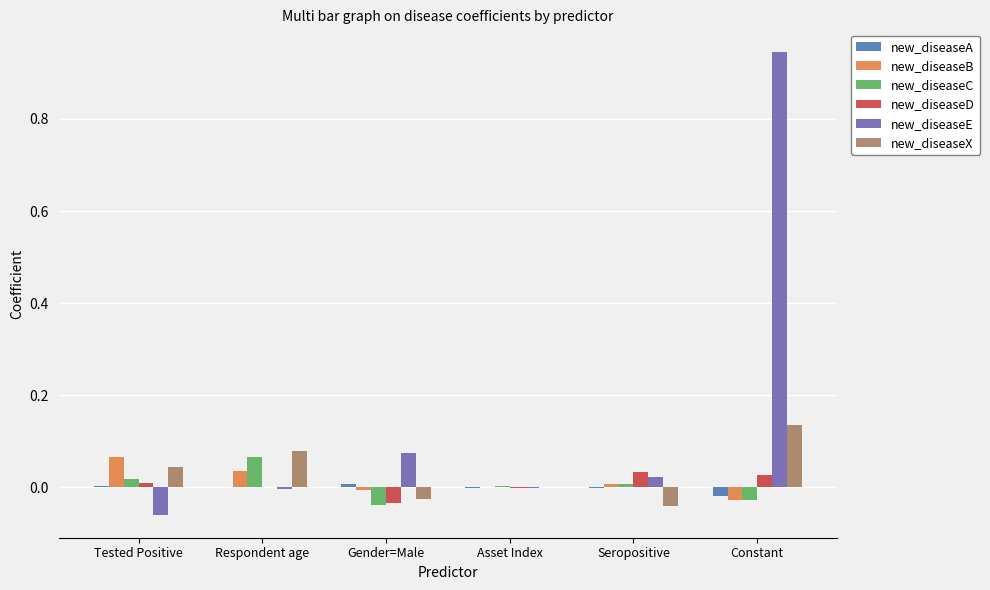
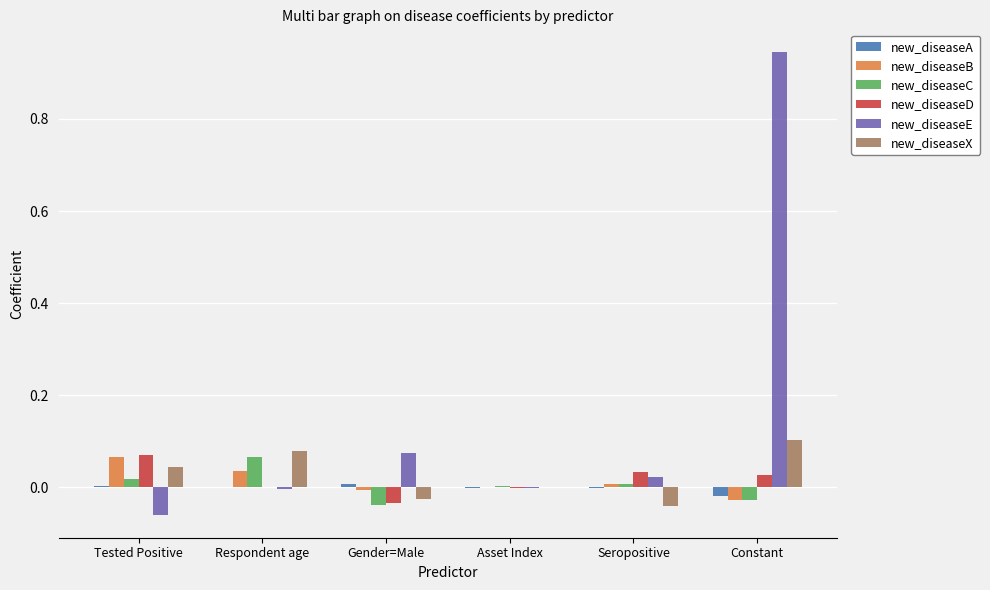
new_diseaseD, Tested Positive: 0.01 -> 0.07
new_diseaseX, Constant: 0.13 -> 0.10
